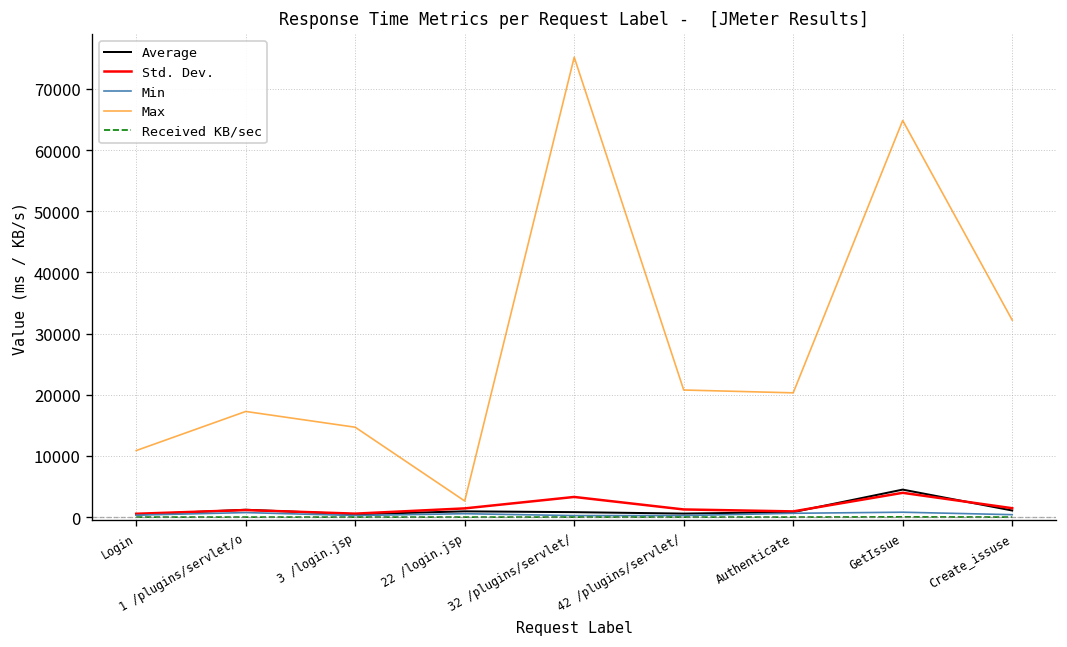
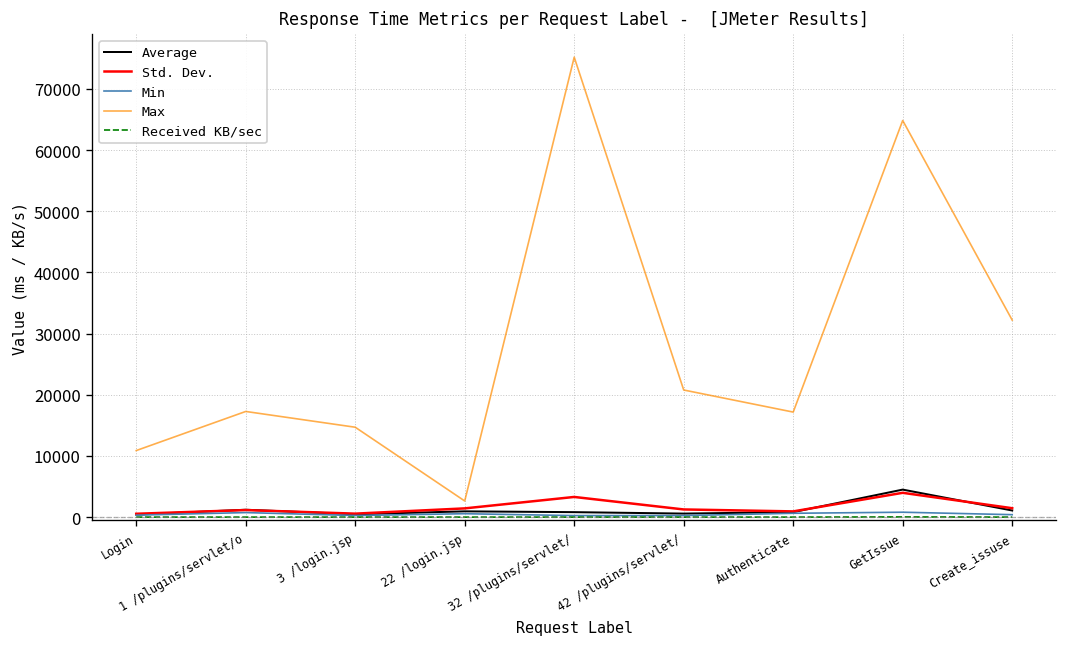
Max, Authenticate: 20000 -> 17000
